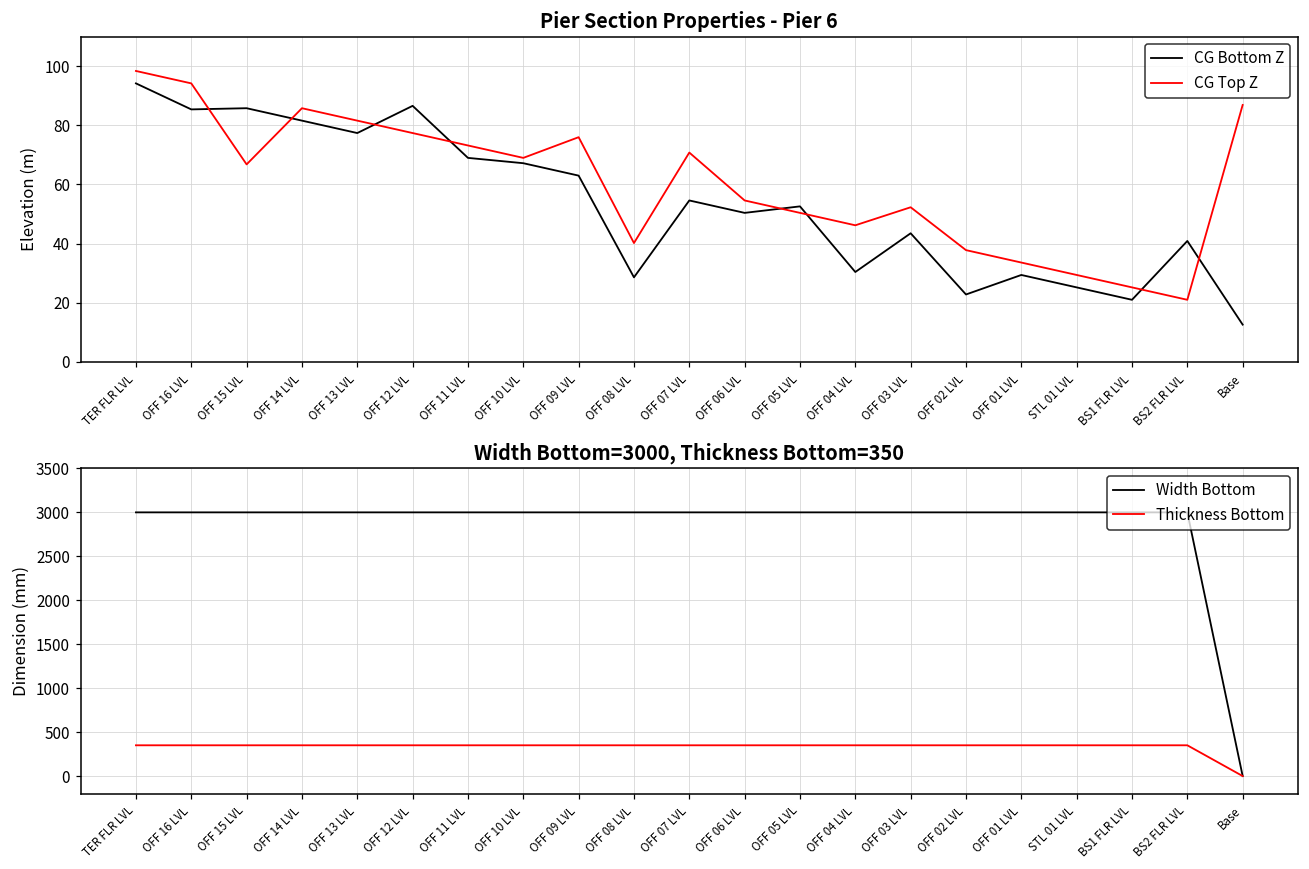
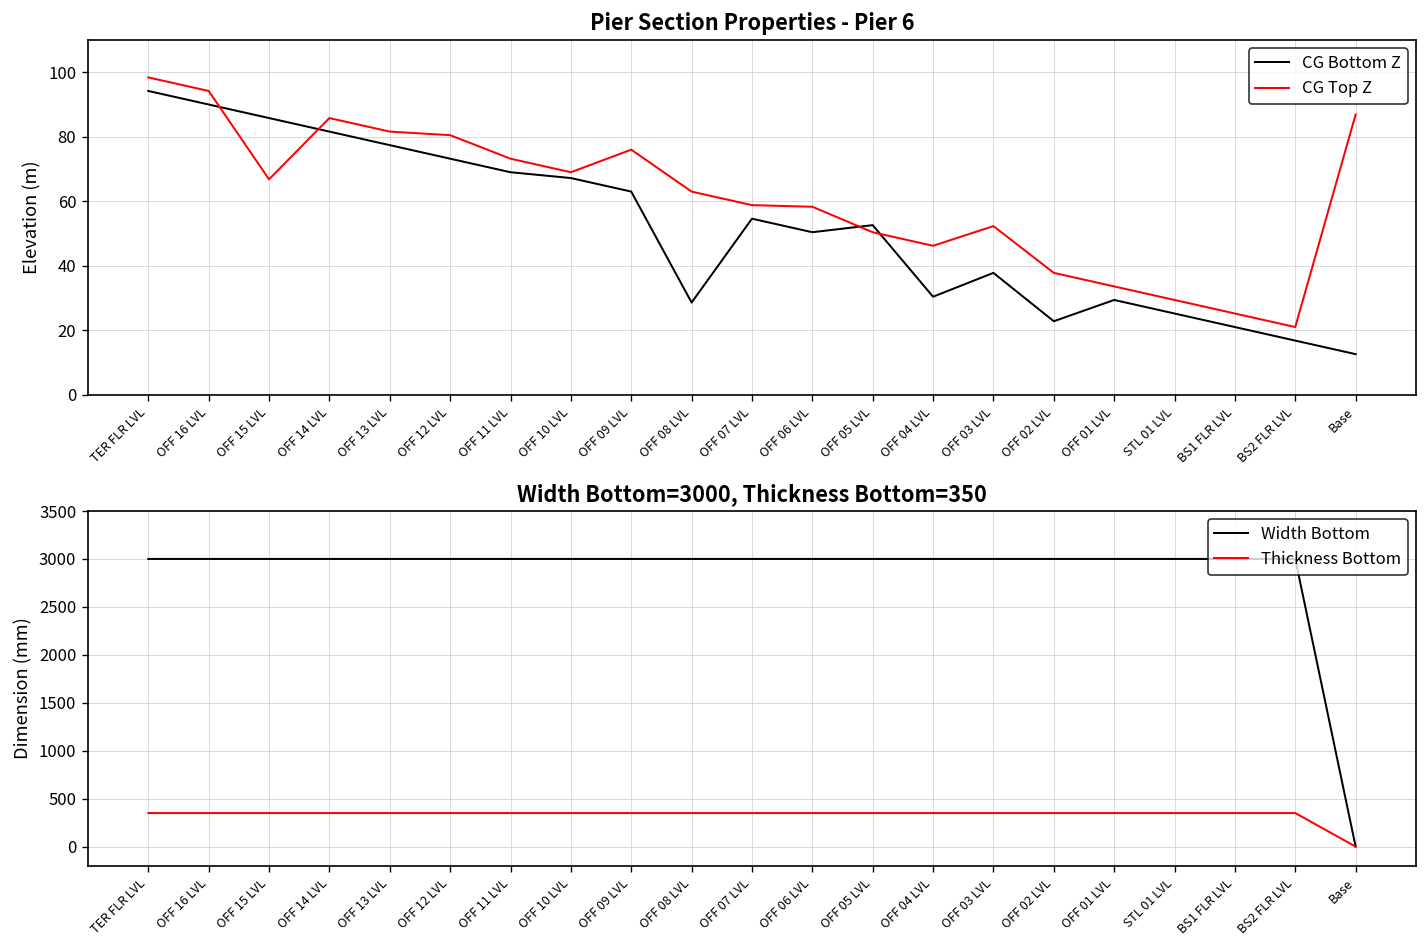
Pier Section Properties - Pier 6, CG Bottom Z, OFF 16 LVL: 85 -> 90
Pier Section Properties - Pier 6, CG Bottom Z, OFF 12 LVL: 87 -> 73
Pier Section Properties - Pier 6, CG Top Z, OFF 12 LVL: 77 -> 81
Pier Section Properties - Pier 6, CG Top Z, OFF 08 LVL: 40 -> 63
Pier Section Properties - Pier 6, CG Top Z, OFF 07 LVL: 71 -> 59
Pier Section Properties - Pier 6, CG Top Z, OFF 06 LVL: 55 -> 58
Pier Section Properties - Pier 6, CG Bottom Z, OFF 03 LVL: 44 -> 38
Pier Section Properties - Pier 6, CG Bottom Z, BS2 FLR LVL: 41 -> 17
